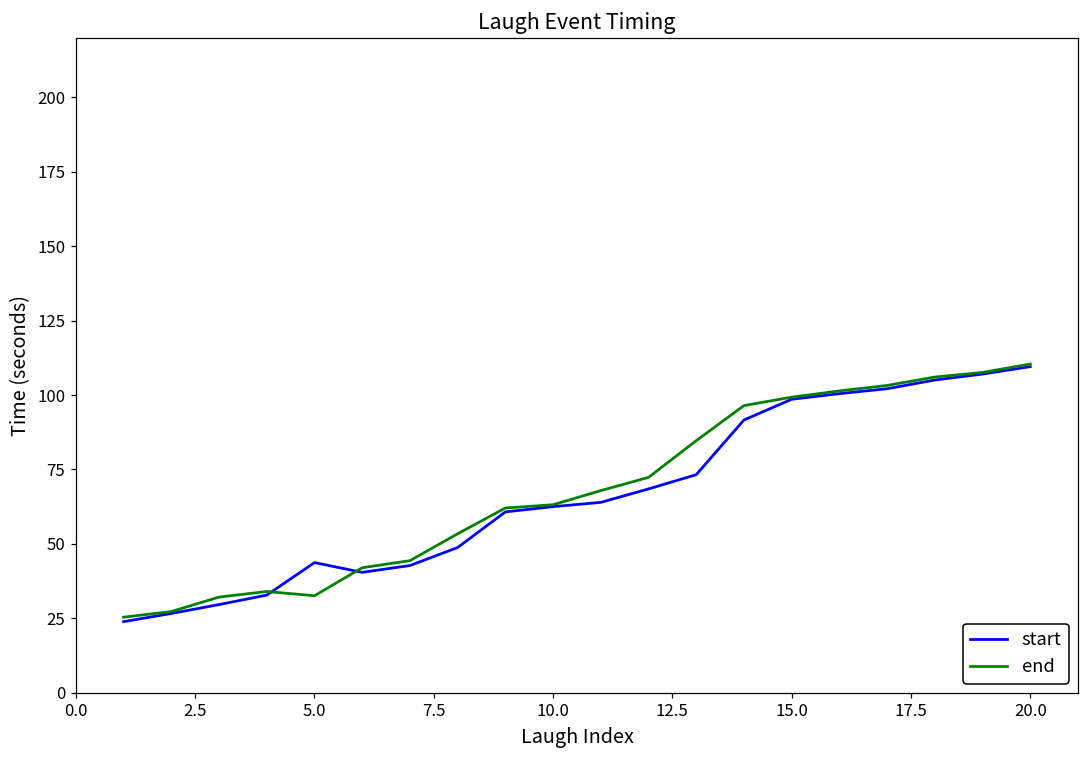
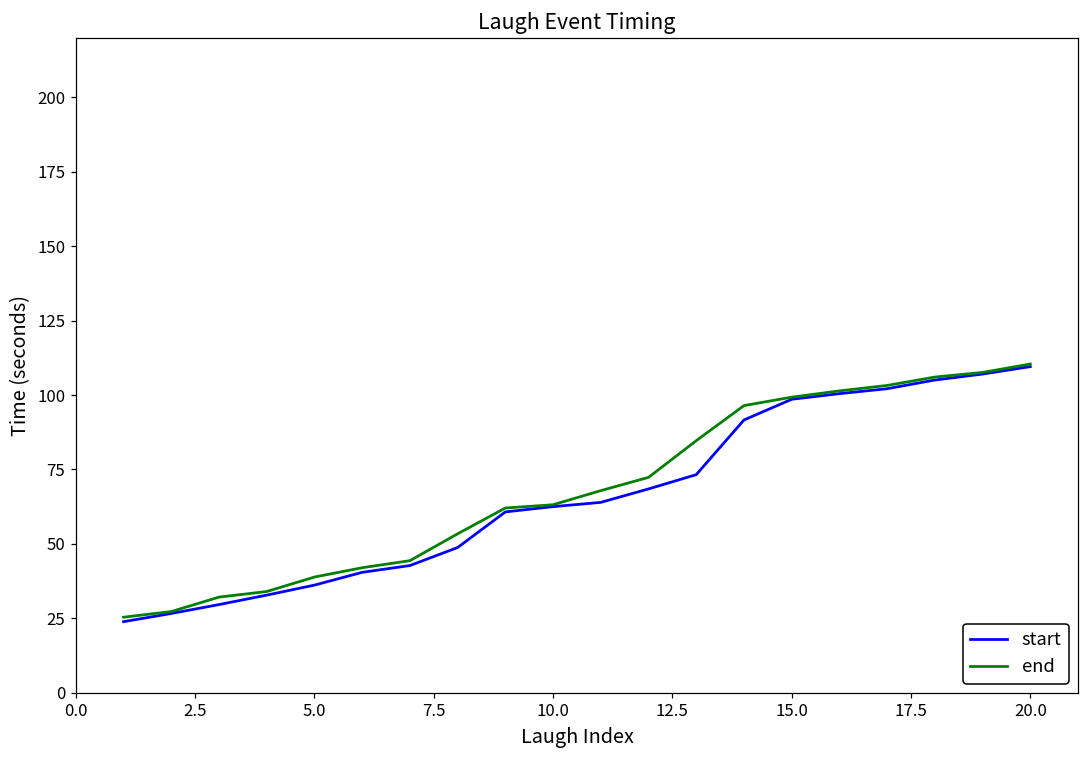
start, 5.0: 44 -> 36
end, 5.0: 33 -> 39
